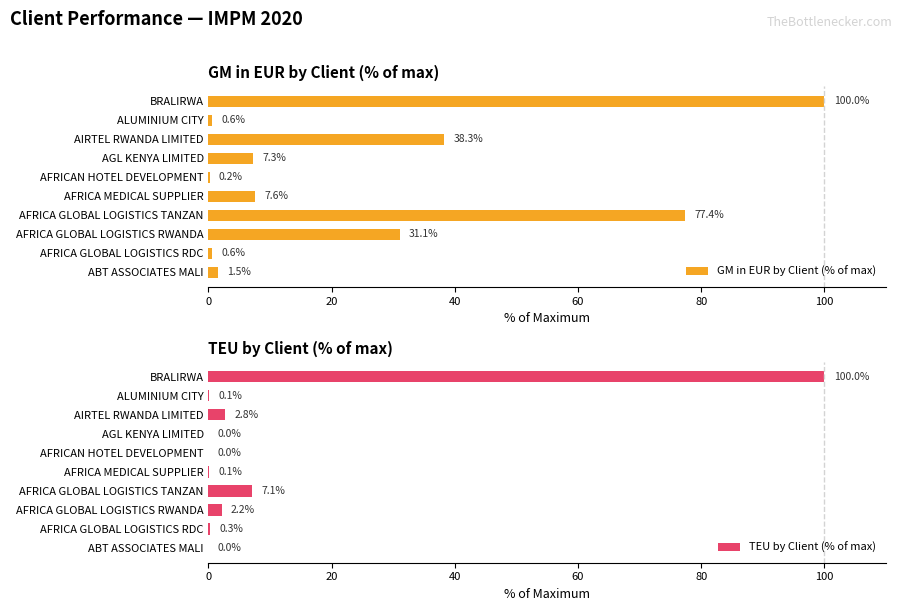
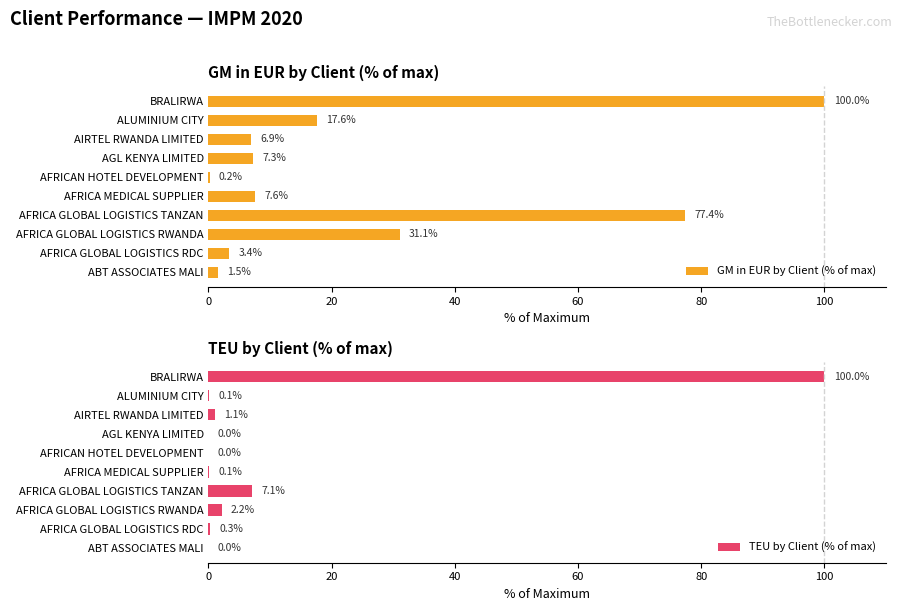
GM in EUR by Client (% of max), ALUMINIUM CITY: 0.6% -> 17.6%
GM in EUR by Client (% of max), AIRTEL RWANDA LIMITED: 38.3% -> 6.9%
GM in EUR by Client (% of max), AFRICA GLOBAL LOGISTICS RDC: 0.6% -> 3.4%
TEU by Client (% of max), AIRTEL RWANDA LIMITED: 2.8% -> 1.1%
